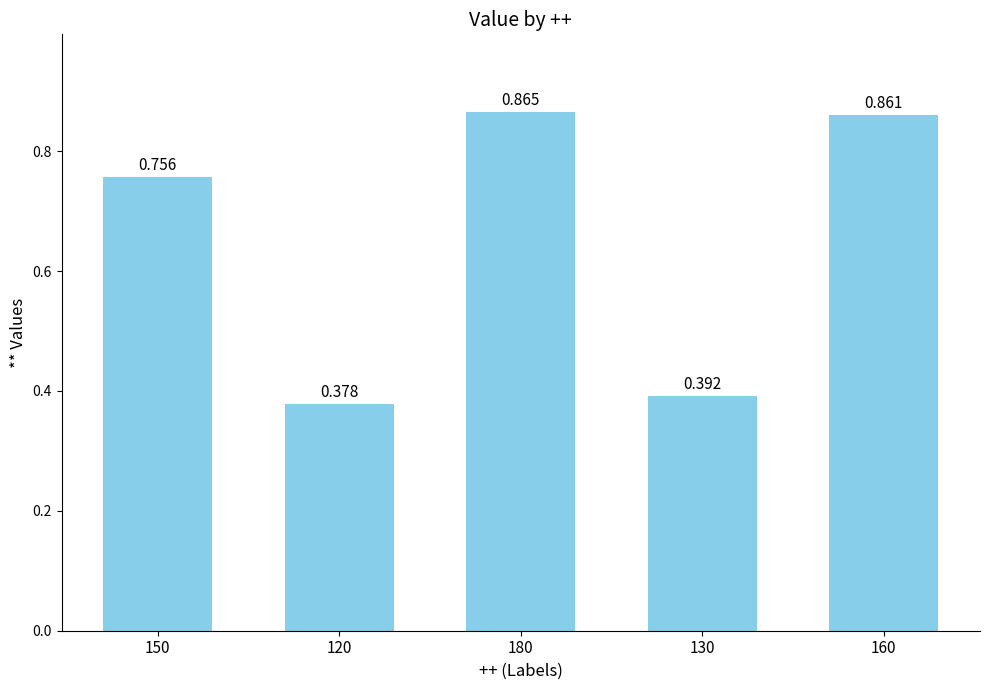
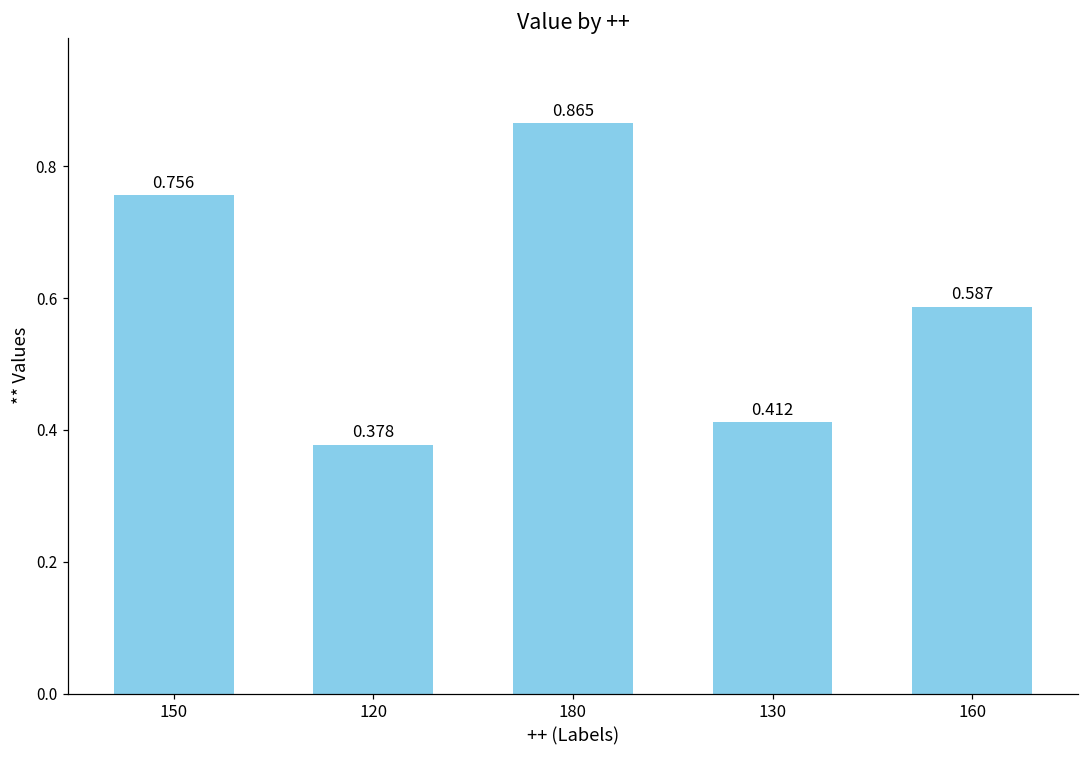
130: 0.392 -> 0.412
160: 0.861 -> 0.587
